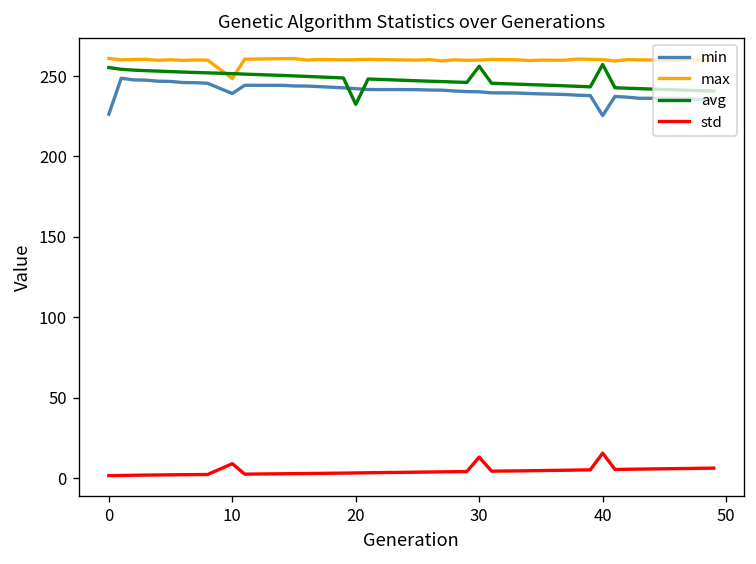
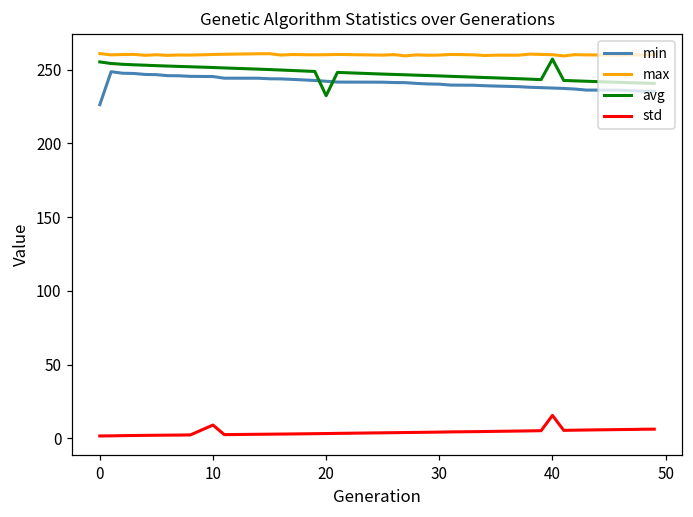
min, 10: 239 -> 245
max, 10: 248 -> 260
avg, 30: 256 -> 246
std, 30: 13 -> 4
min, 40: 225 -> 238
